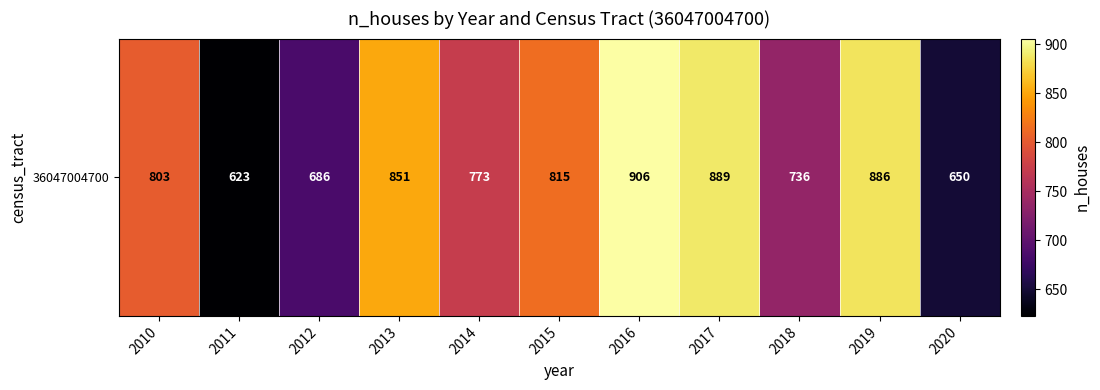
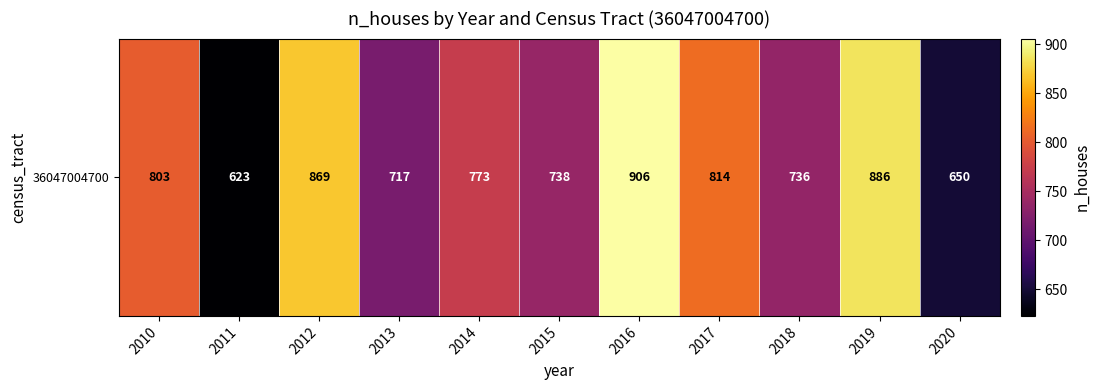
36047004700, 2012: 686 -> 869
36047004700, 2013: 851 -> 717
36047004700, 2015: 815 -> 738
36047004700, 2017: 889 -> 814
